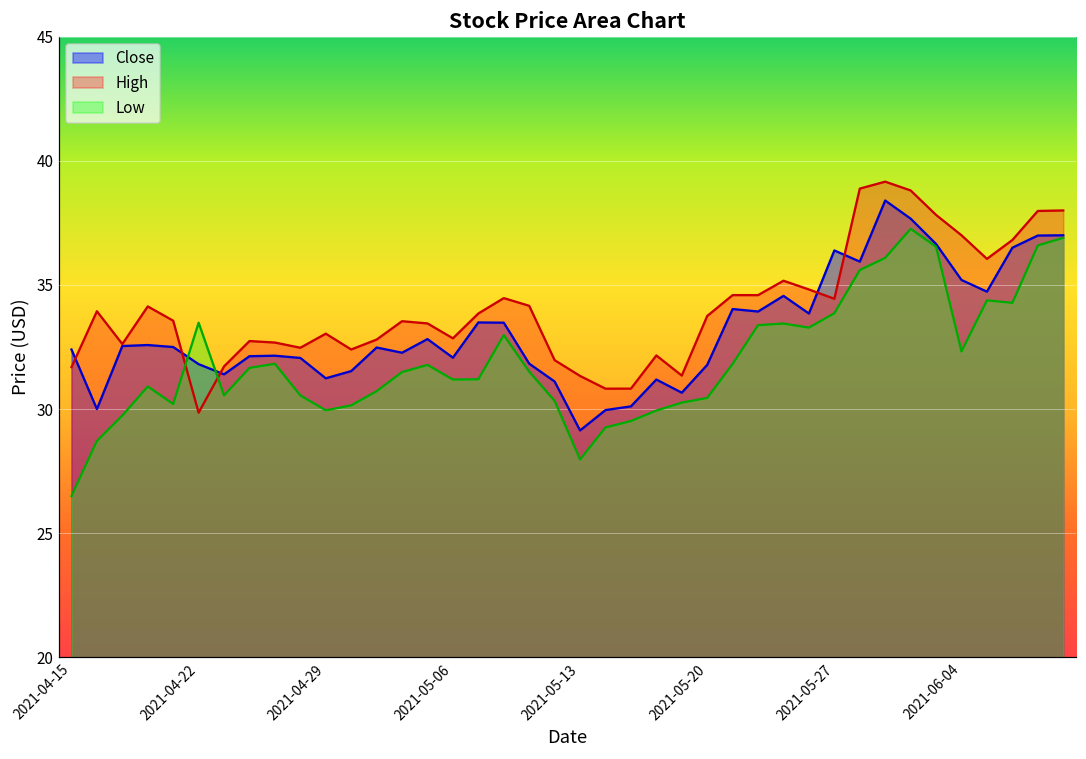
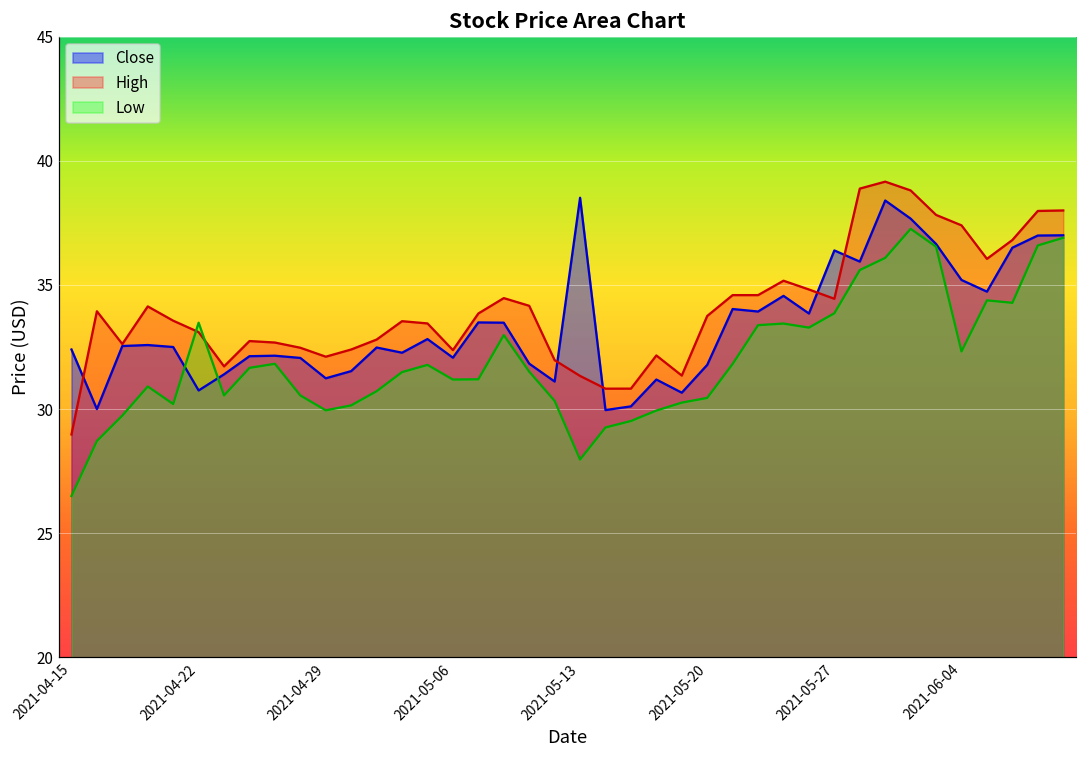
High, 2021-04-15: 31.7 -> 29.0
Close, 2021-04-22: 31.8 -> 30.8
High, 2021-04-22: 29.9 -> 33.1
High, 2021-04-29: 33.0 -> 32.1
High, 2021-05-06: 32.8 -> 32.4
Close, 2021-05-13: 29.1 -> 38.5
High, 2021-06-04: 37.0 -> 37.4
